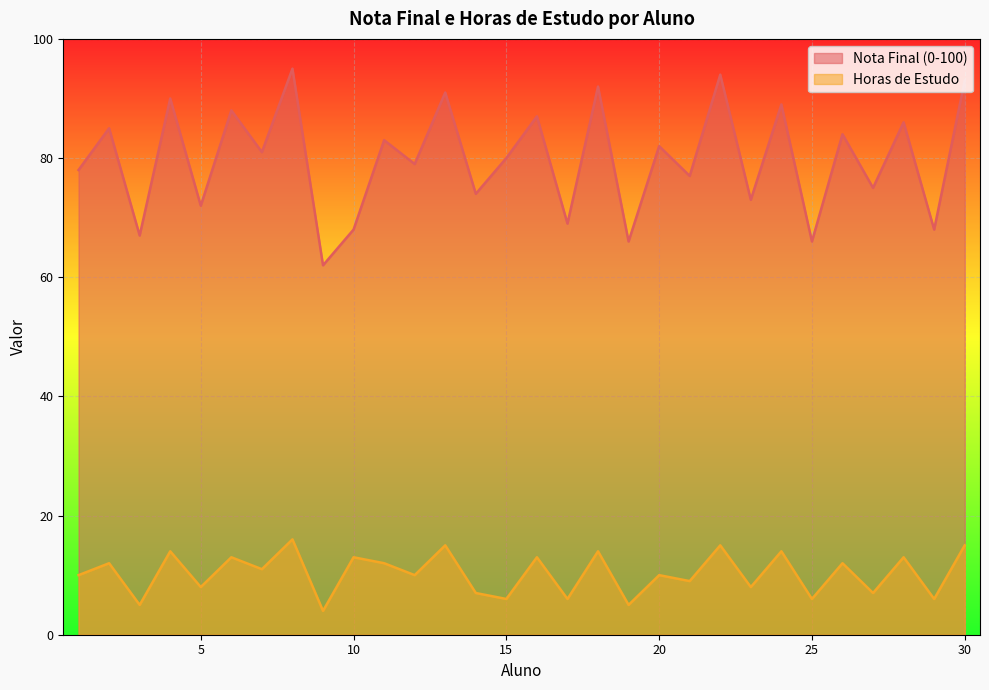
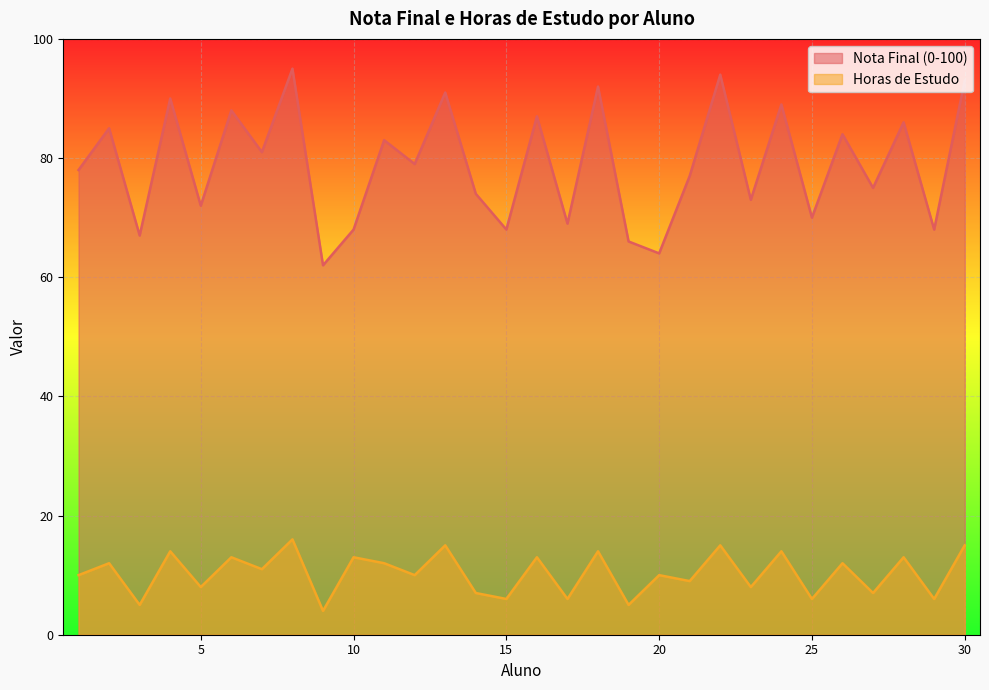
Nota Final (0-100), 15: 80 -> 68
Nota Final (0-100), 20: 82 -> 64
Nota Final (0-100), 25: 66 -> 70
